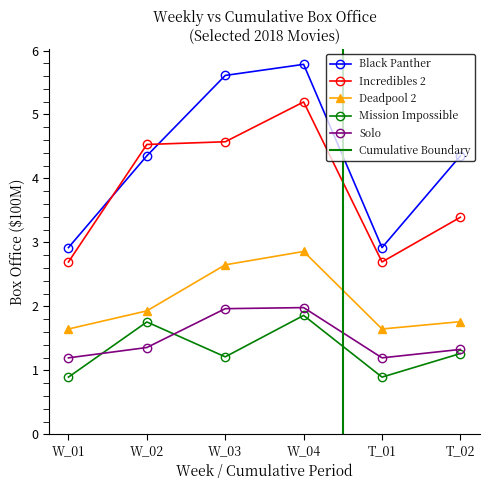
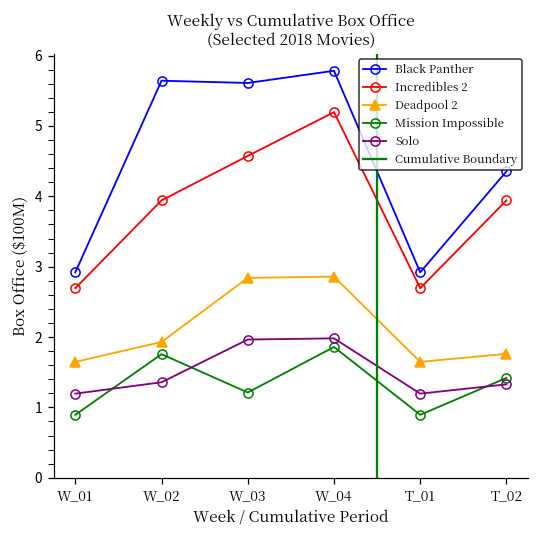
Black Panther, W_02: 4.4 -> 5.6
Incredibles 2, W_02: 4.5 -> 3.9
Deadpool 2, W_03: 2.7 -> 2.8
Incredibles 2, T_02: 3.4 -> 3.9
Mission Impossible, T_02: 1.3 -> 1.4
